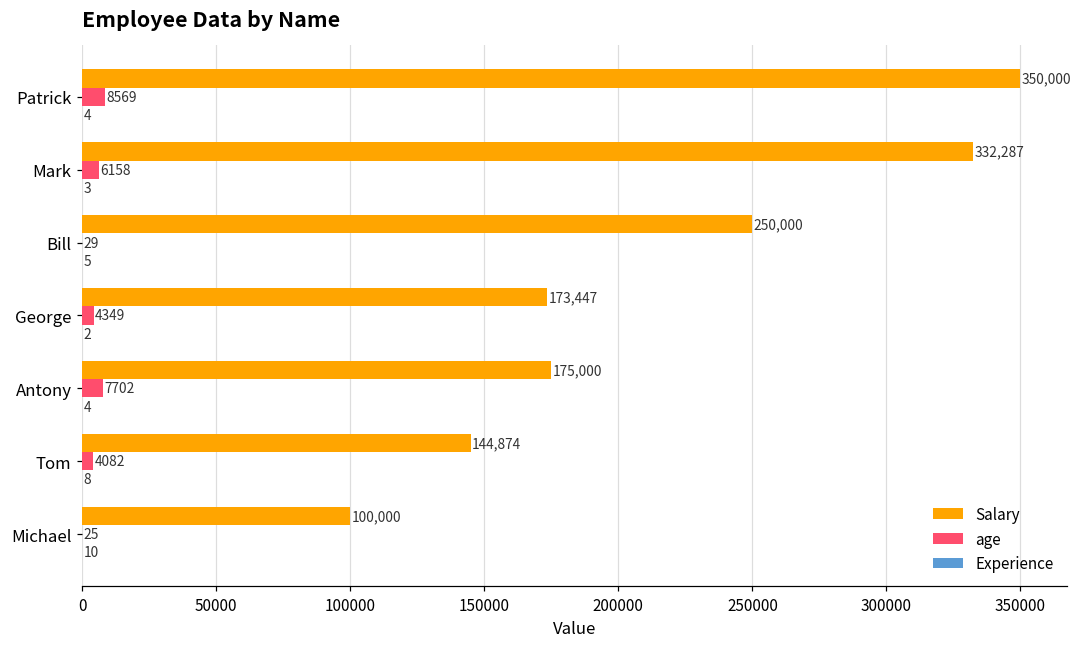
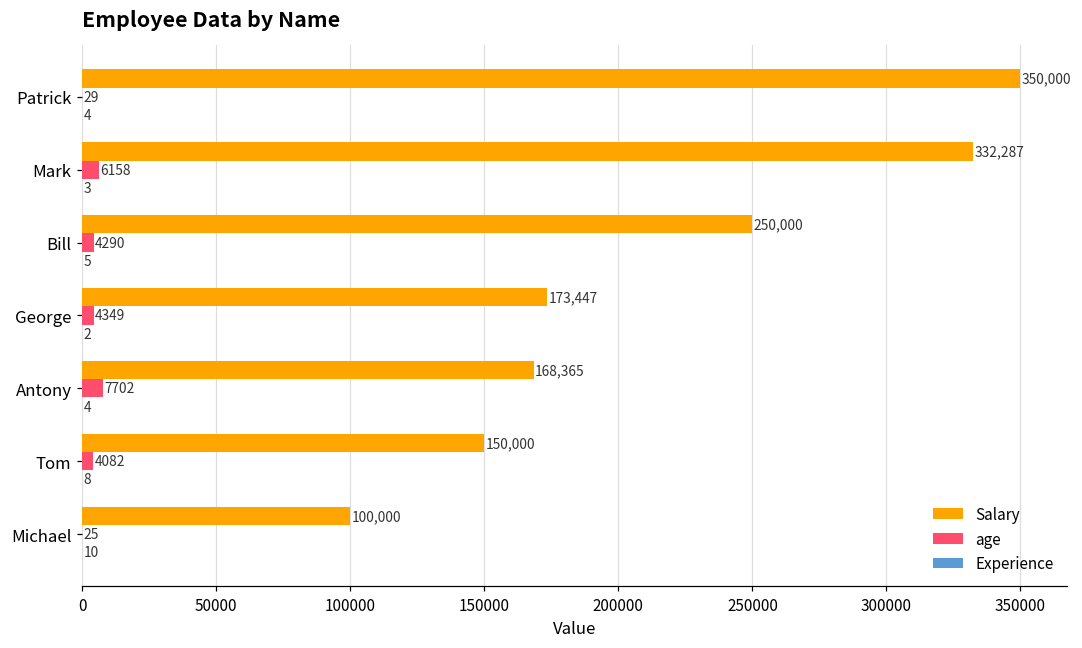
age, Patrick: 8569 -> 29
age, Bill: 29 -> 4290
Salary, Antony: 175,000 -> 168,365
Salary, Tom: 144,874 -> 150,000
